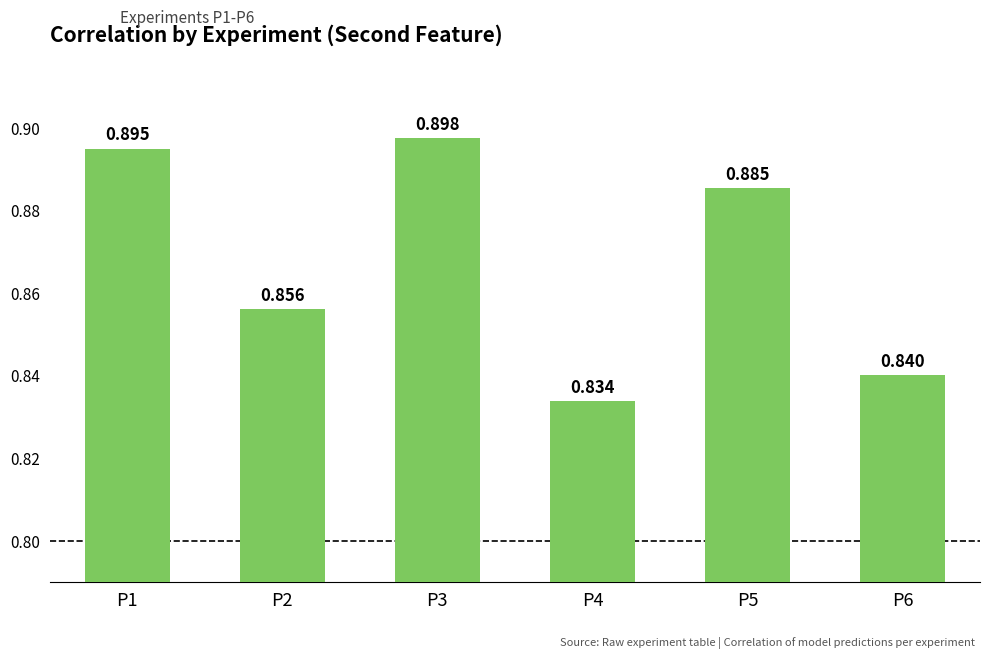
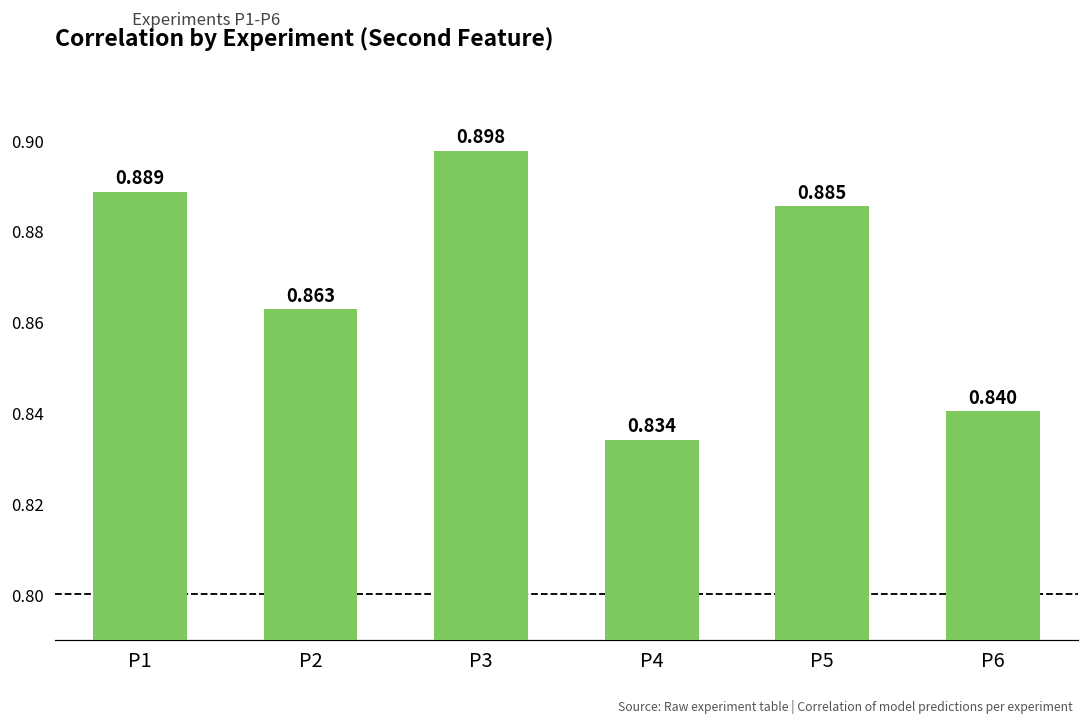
P1: 0.895 -> 0.889
P2: 0.856 -> 0.863
